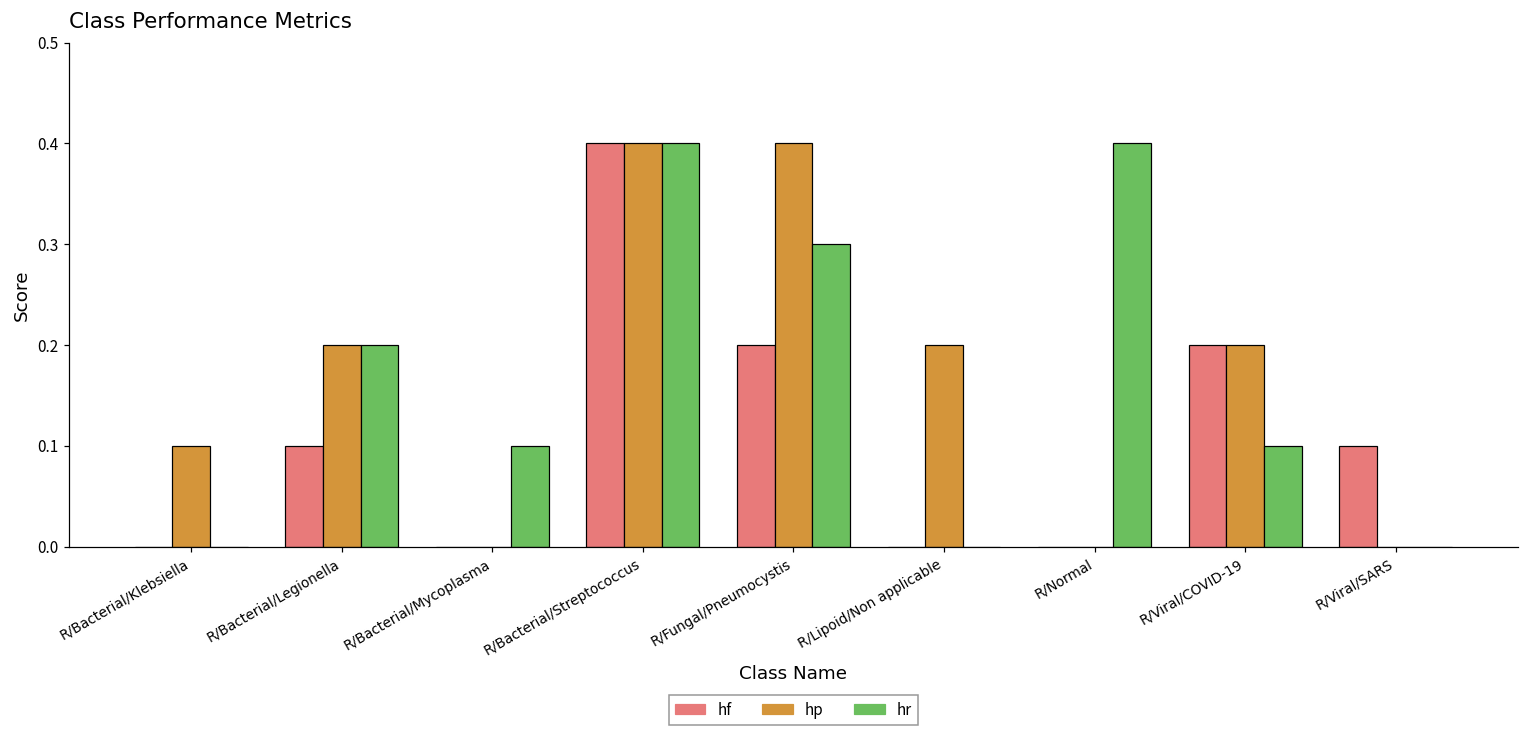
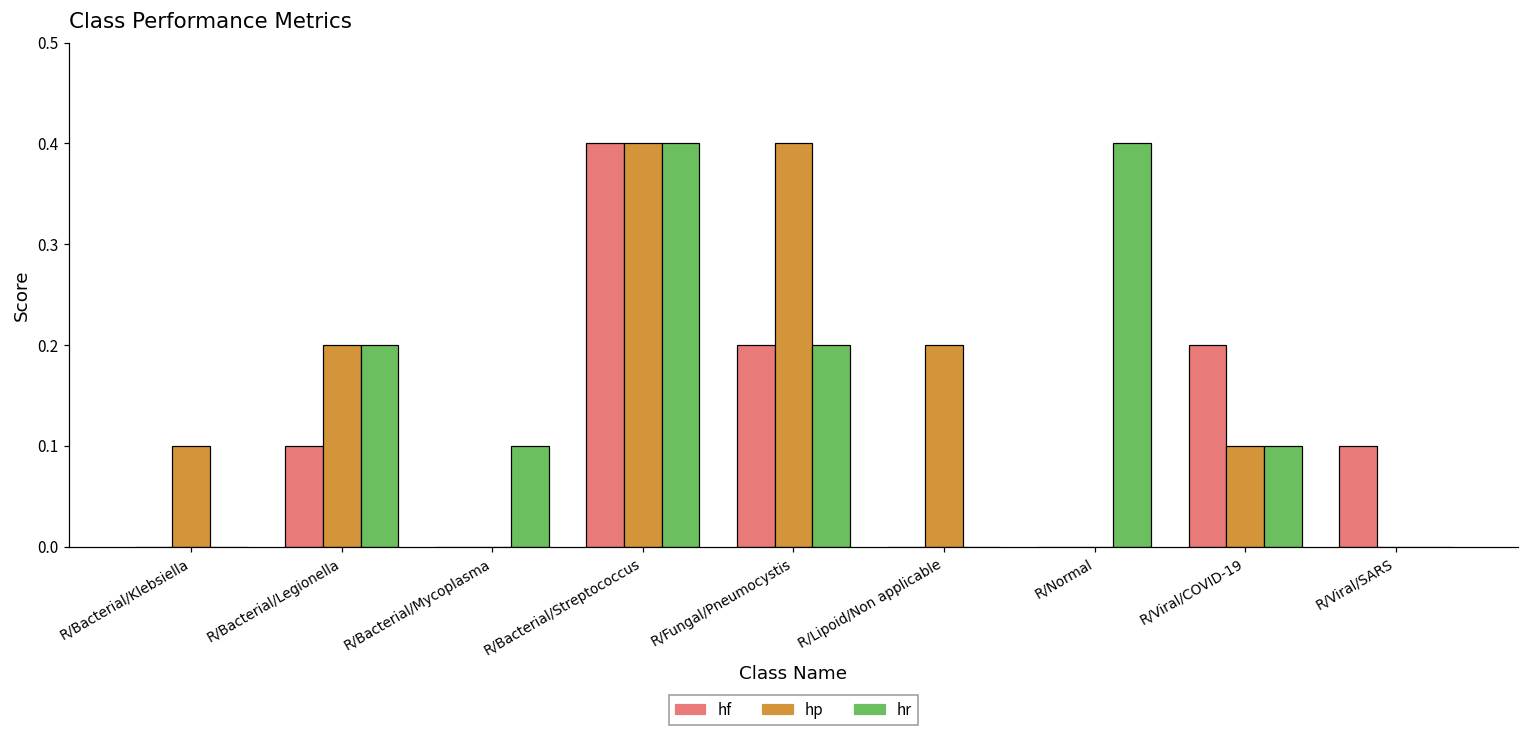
hr, R/Fungal/Pneumocystis: 0.3 -> 0.2
hp, R/Viral/COVID-19: 0.2 -> 0.1
